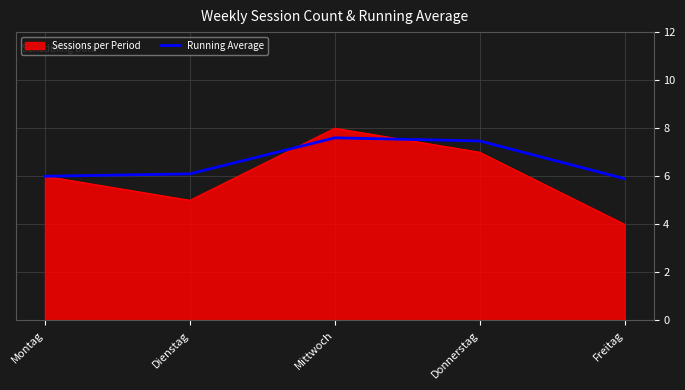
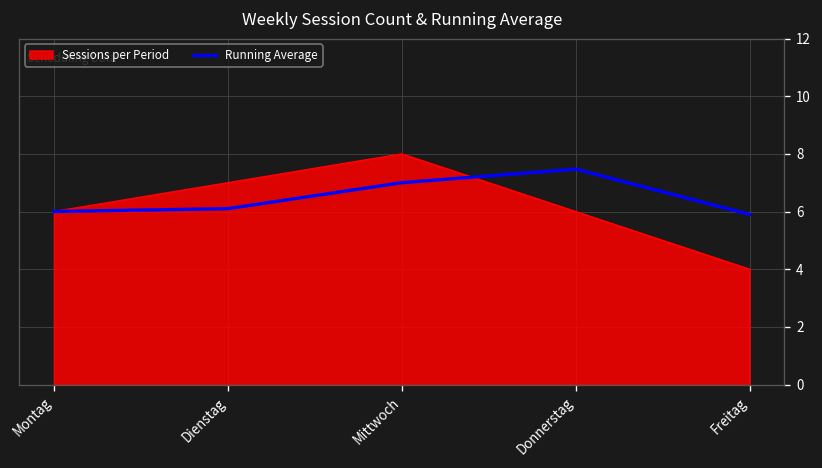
Sessions per Period, Dienstag: 5 -> 7
Running Average, Mittwoch: 7.6 -> 7.0
Sessions per Period, Donnerstag: 7 -> 6
